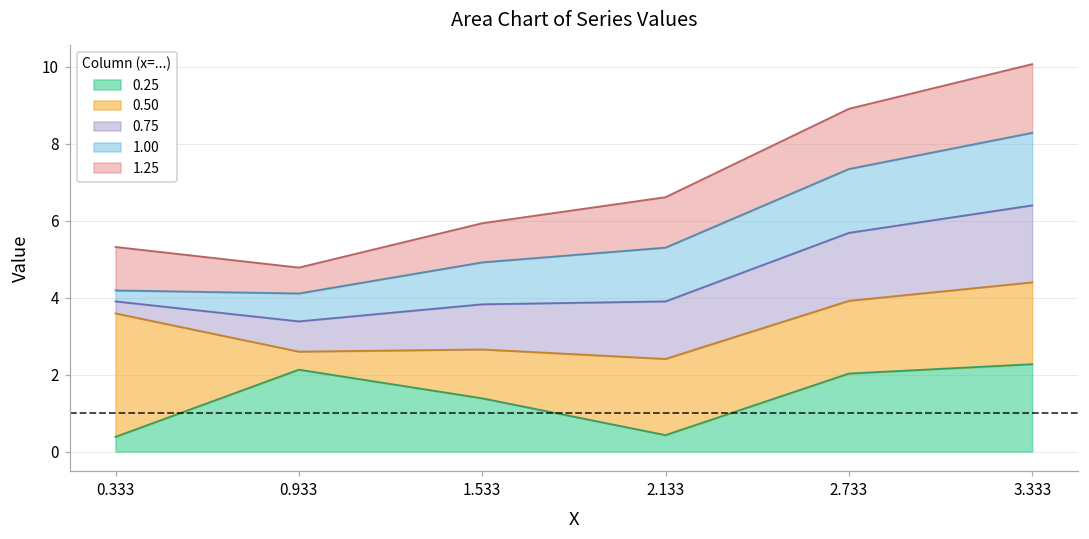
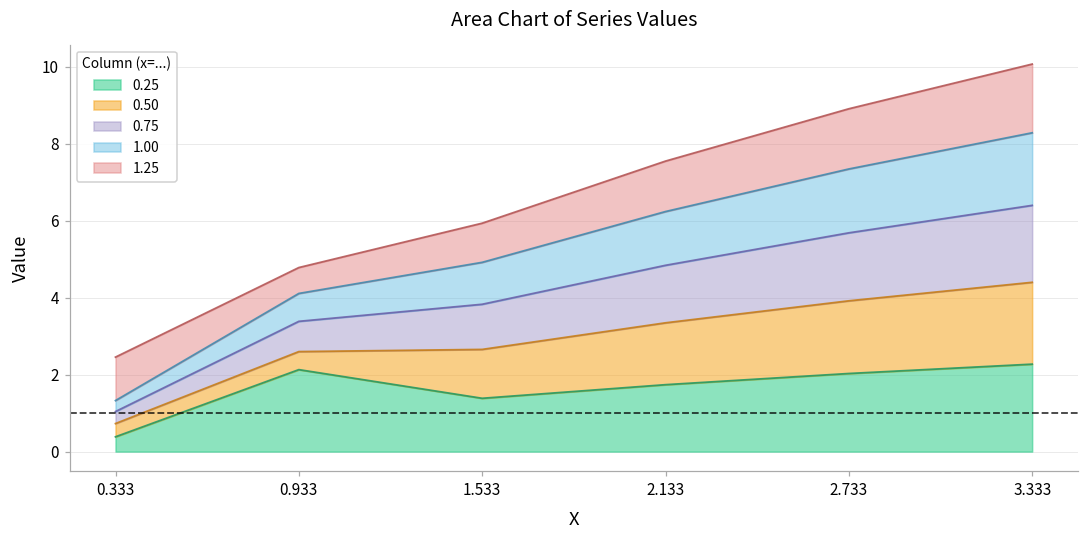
0.50, 0.333: 3.2 -> 0.3
0.25, 2.133: 0.4 -> 1.7
0.50, 2.133: 2.0 -> 1.6
